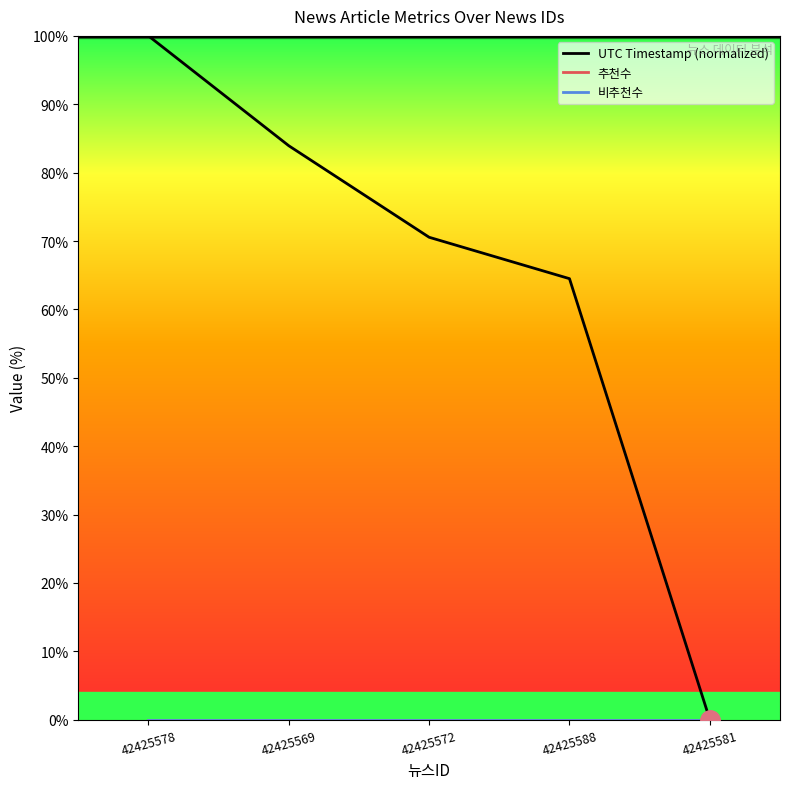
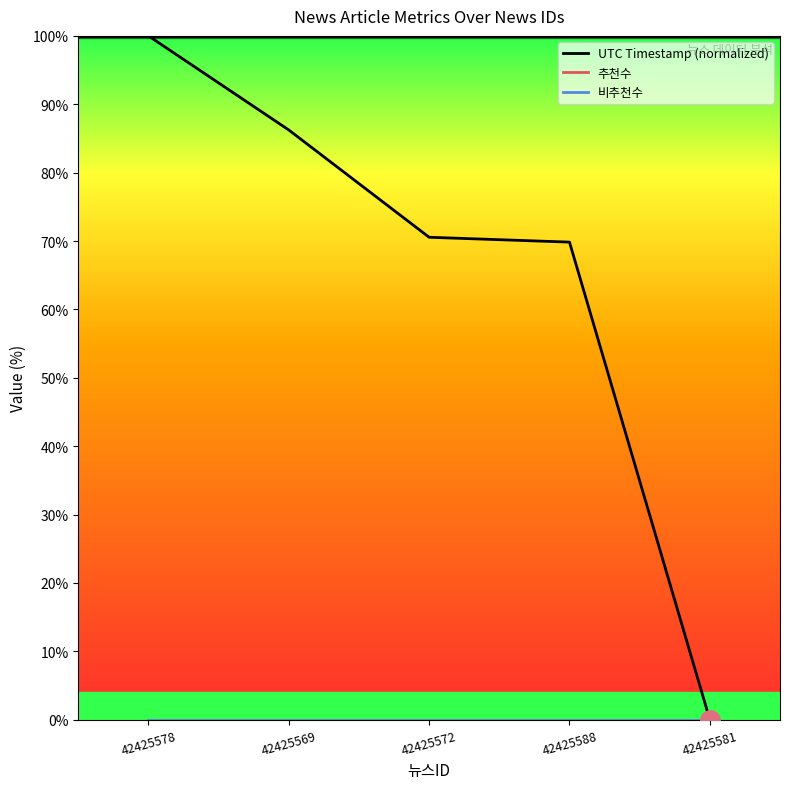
UTC Timestamp (normalized), 42425569: 84% -> 86%
UTC Timestamp (normalized), 42425588: 64% -> 70%
